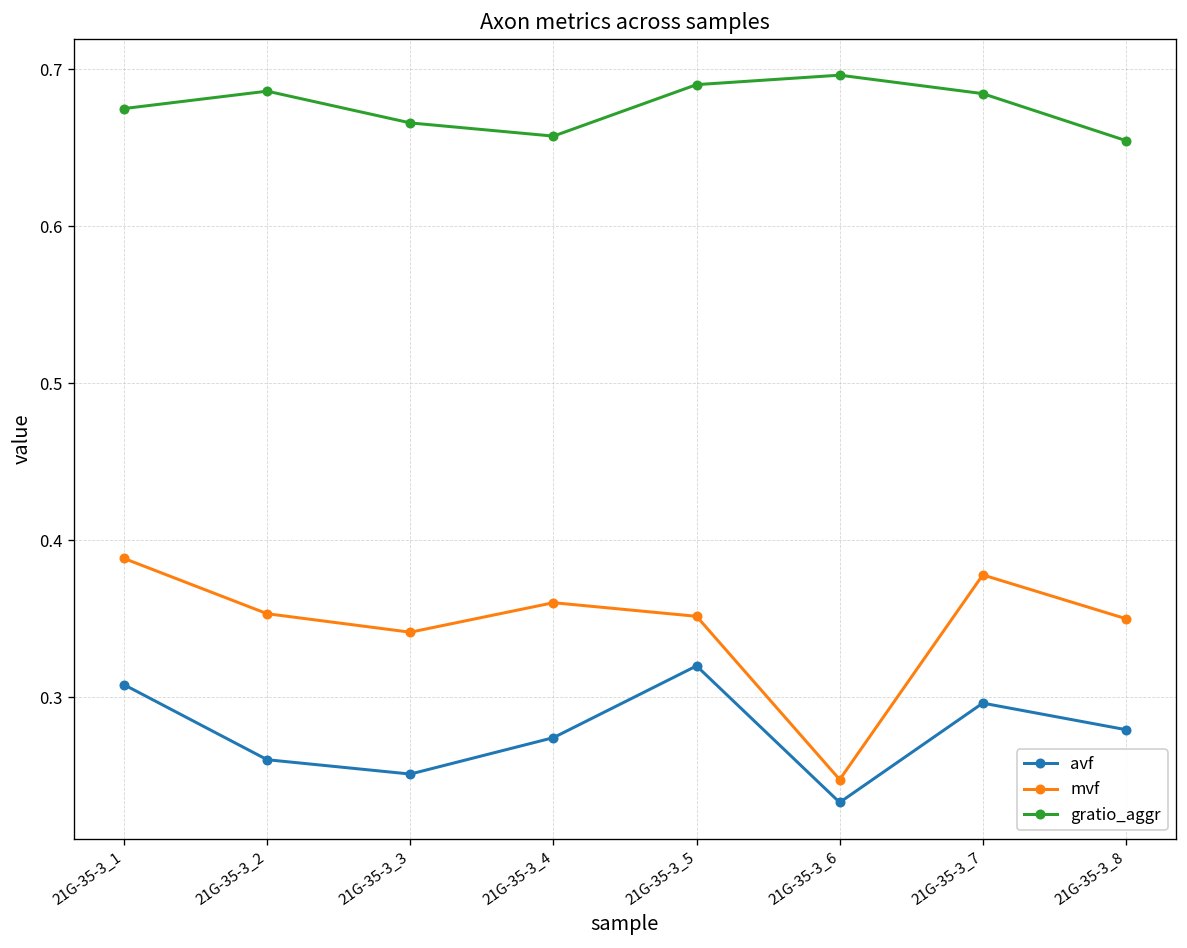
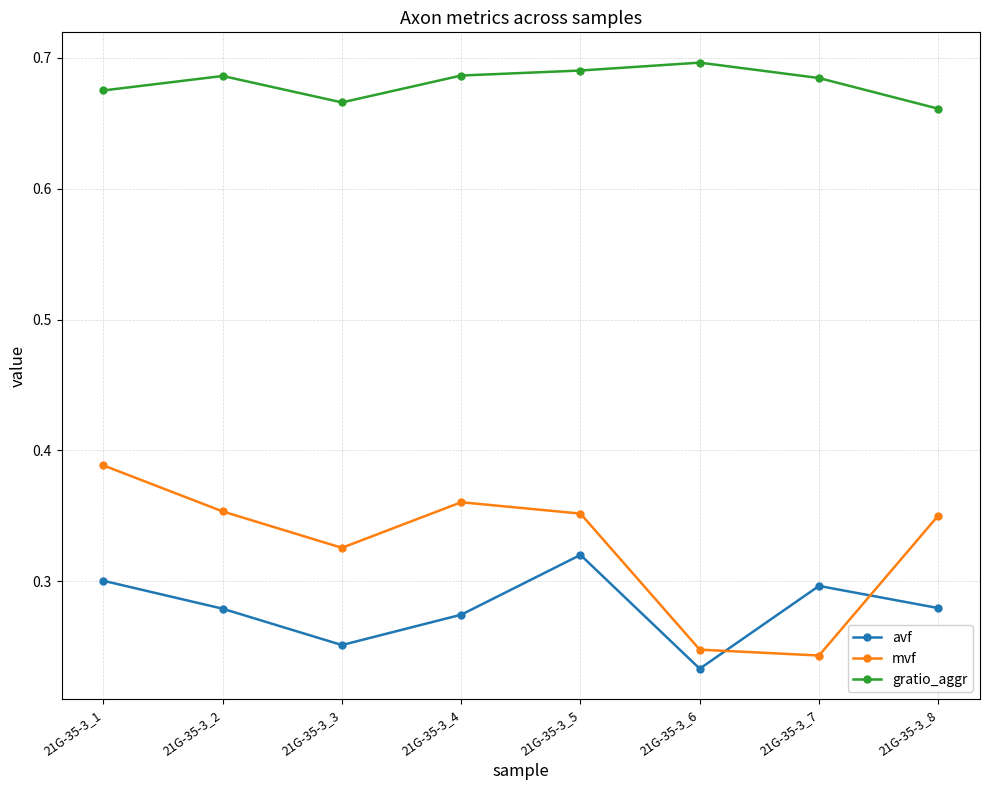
avf, 21G-35-3_1: 0.308 -> 0.300
avf, 21G-35-3_2: 0.260 -> 0.279
mvf, 21G-35-3_3: 0.342 -> 0.326
gratio_aggr, 21G-35-3_4: 0.657 -> 0.686
mvf, 21G-35-3_7: 0.378 -> 0.243
gratio_aggr, 21G-35-3_8: 0.655 -> 0.661
